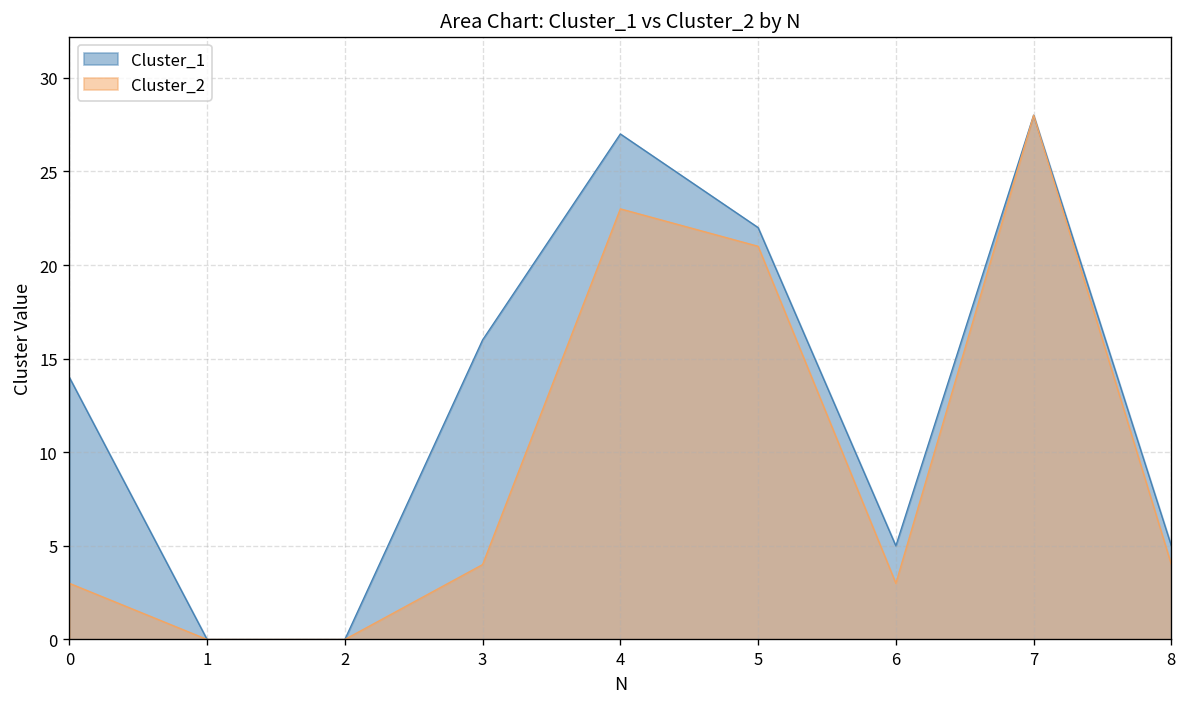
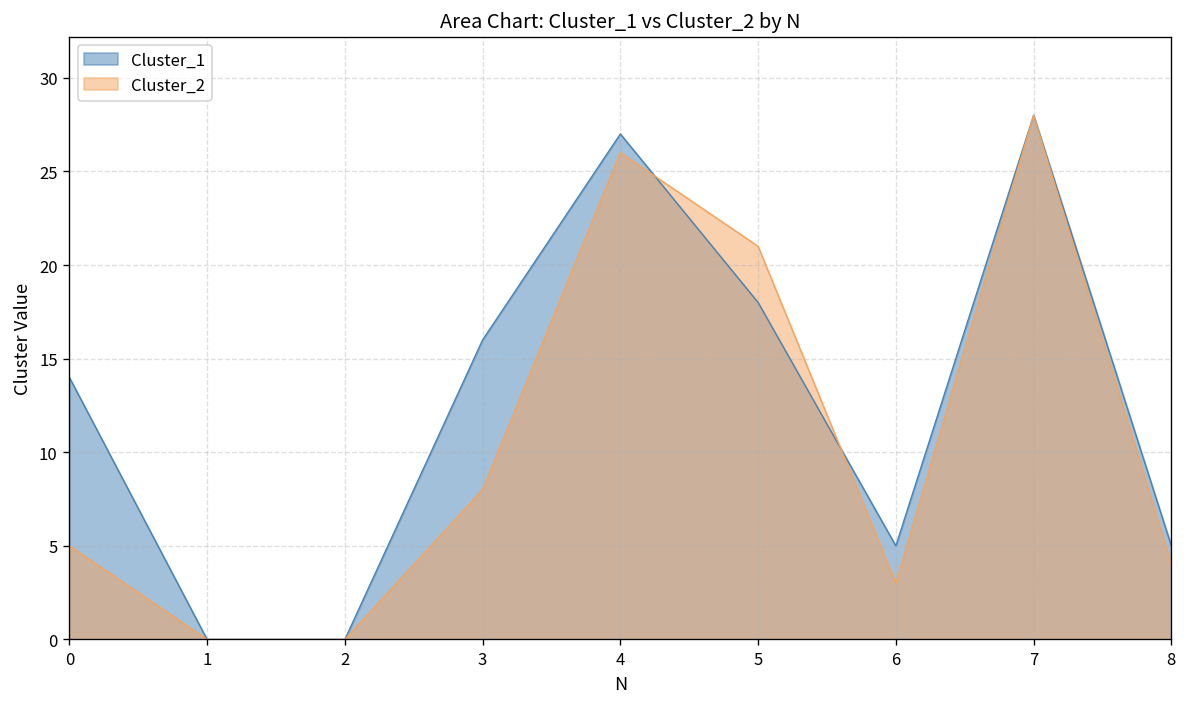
Cluster_2, 0: 3 -> 5
Cluster_2, 3: 4 -> 8
Cluster_2, 4: 23 -> 26
Cluster_1, 5: 22 -> 18
